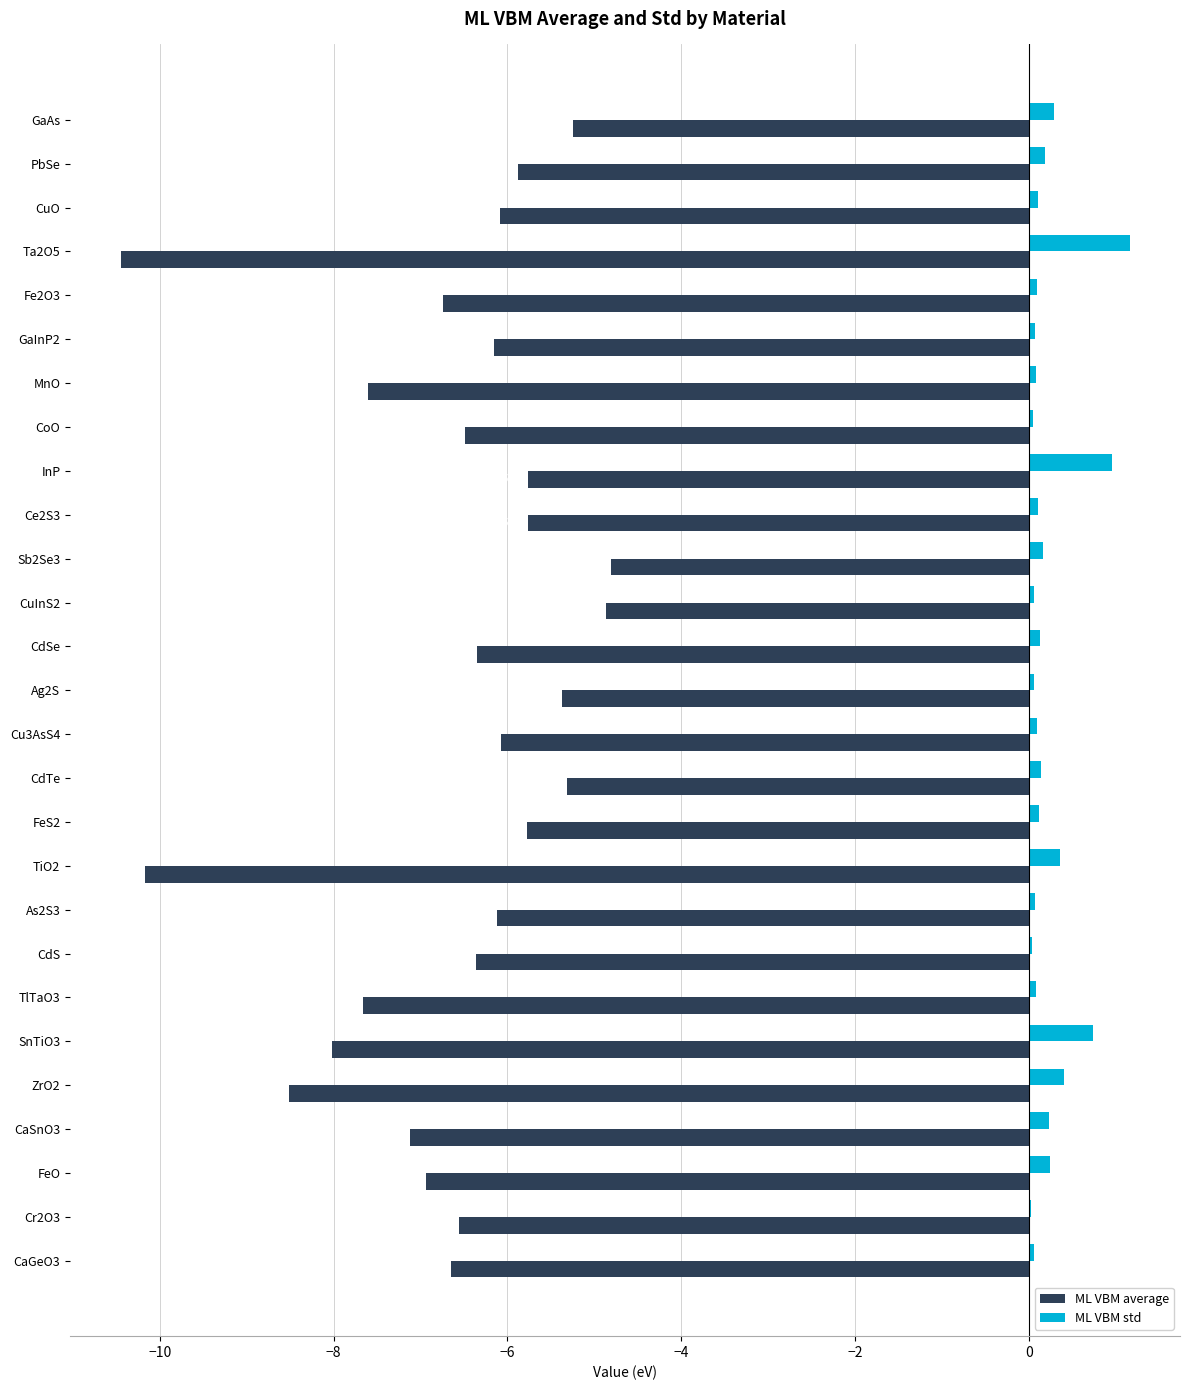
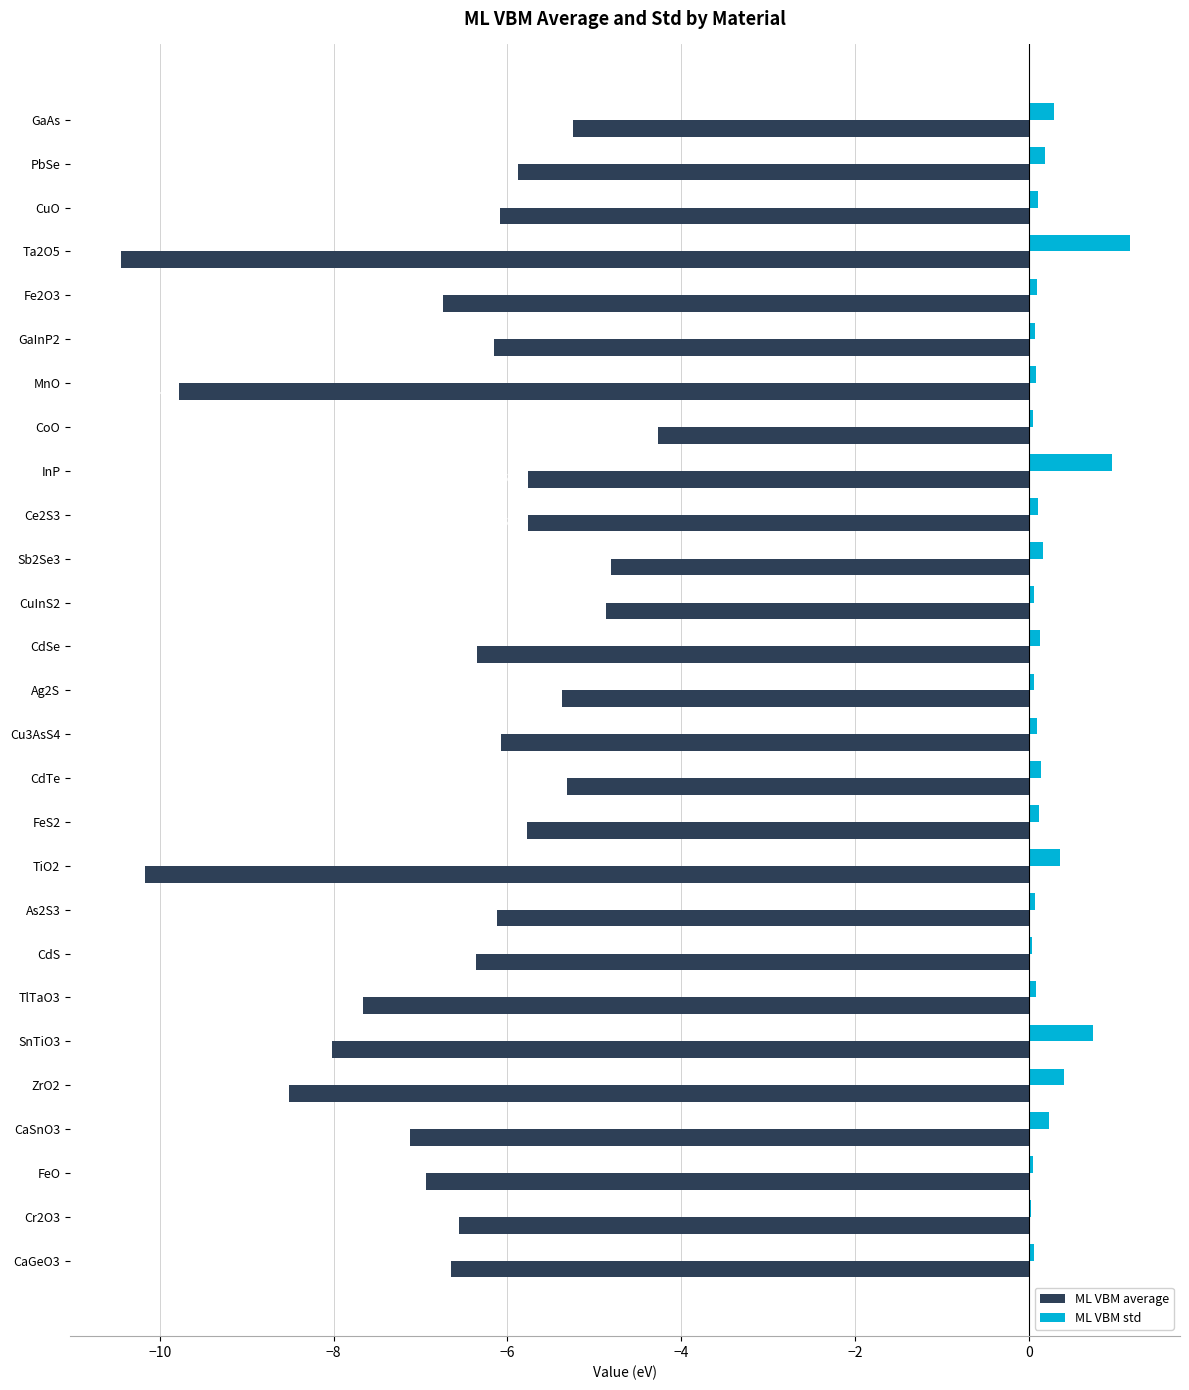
ML VBM average, MnO: -7.6 -> -9.8
ML VBM average, CoO: -6.5 -> -4.3
ML VBM std, FeO: 0.2 -> 0.0
